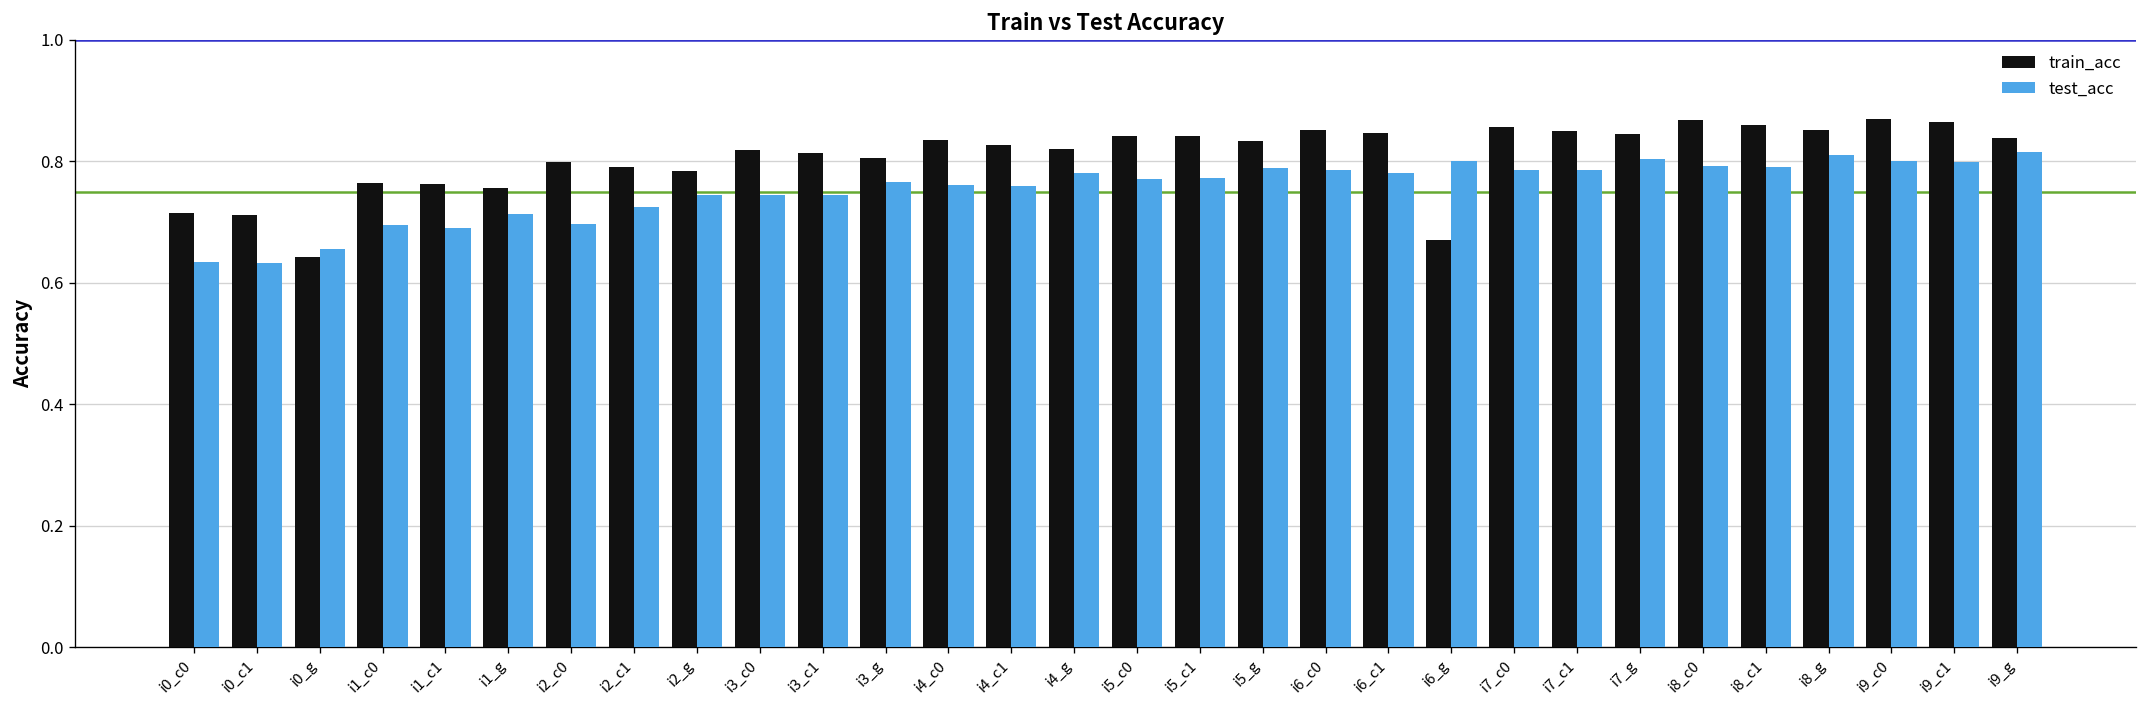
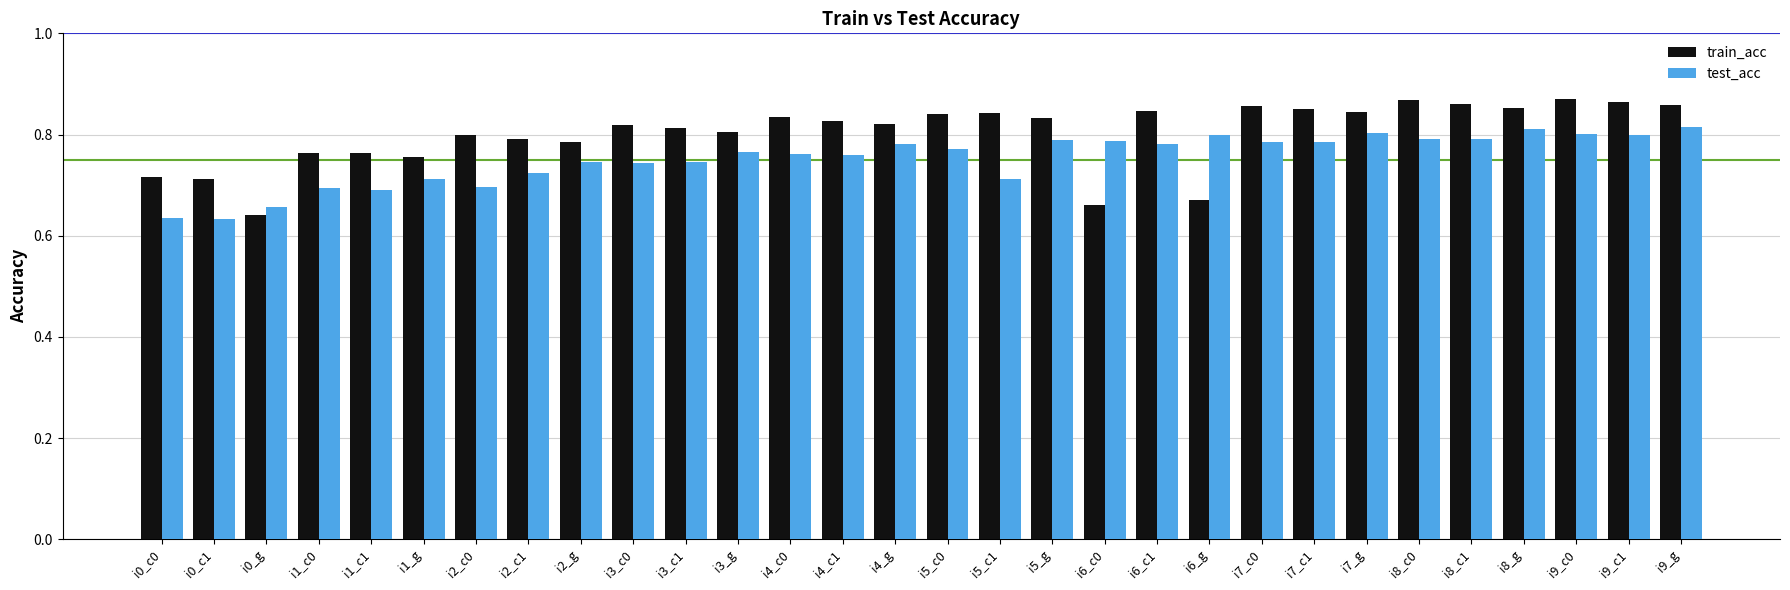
test_acc, i5_c1: 0.77 -> 0.71
train_acc, i6_c0: 0.85 -> 0.66
train_acc, i9_g: 0.84 -> 0.86
